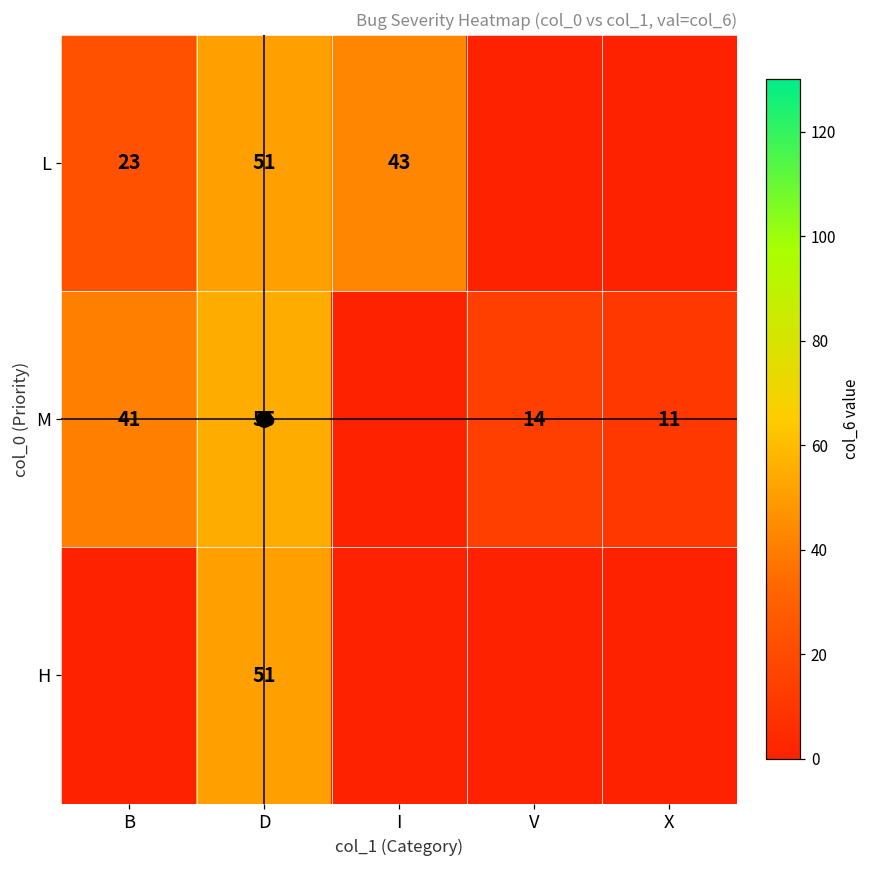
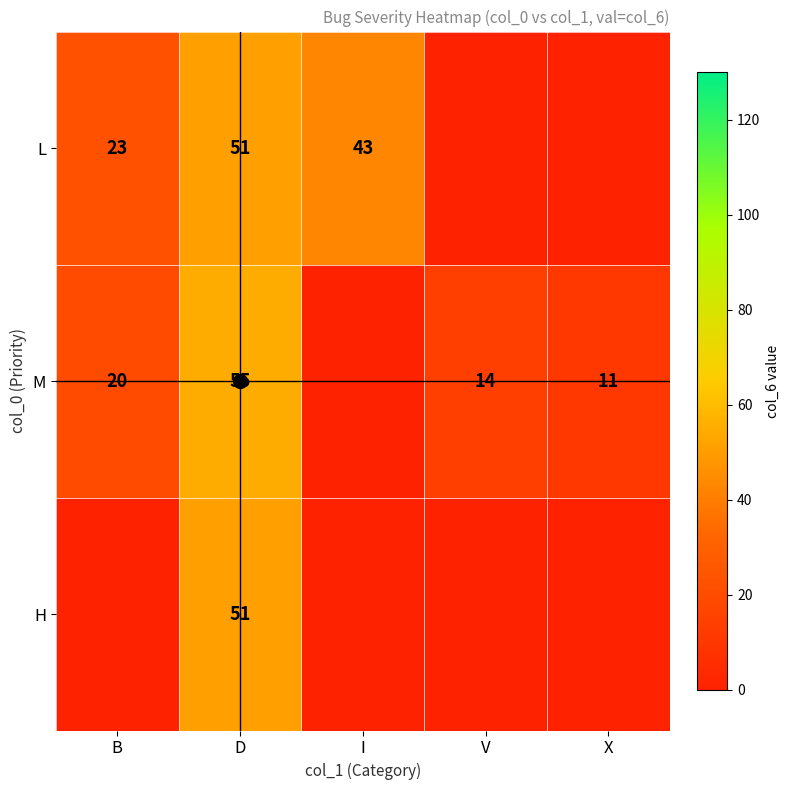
M, B: 41 -> 20
